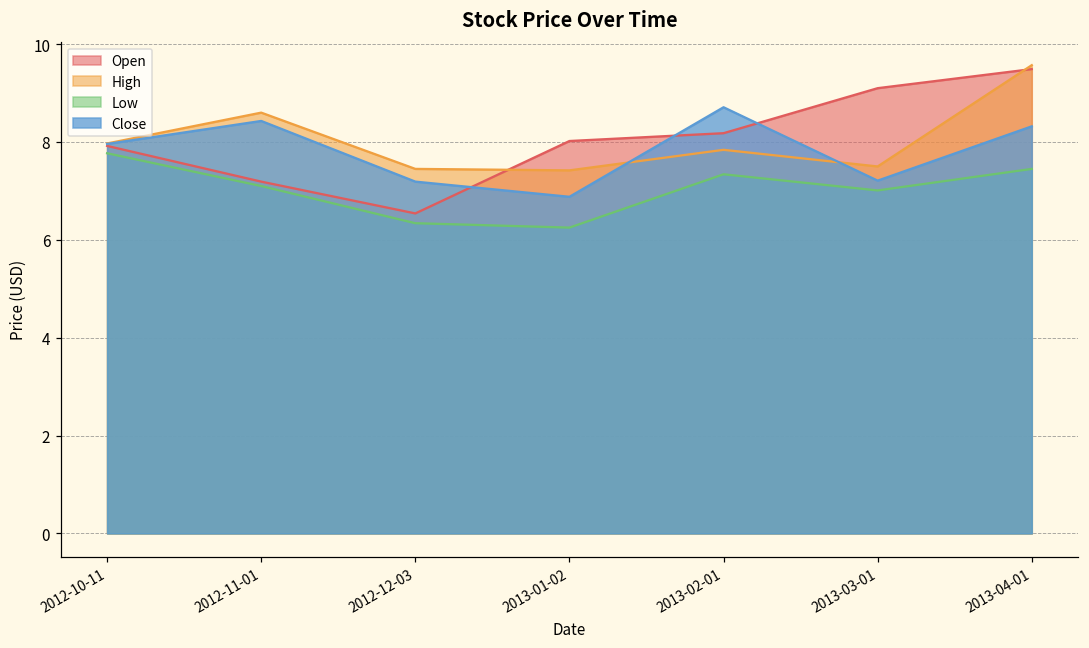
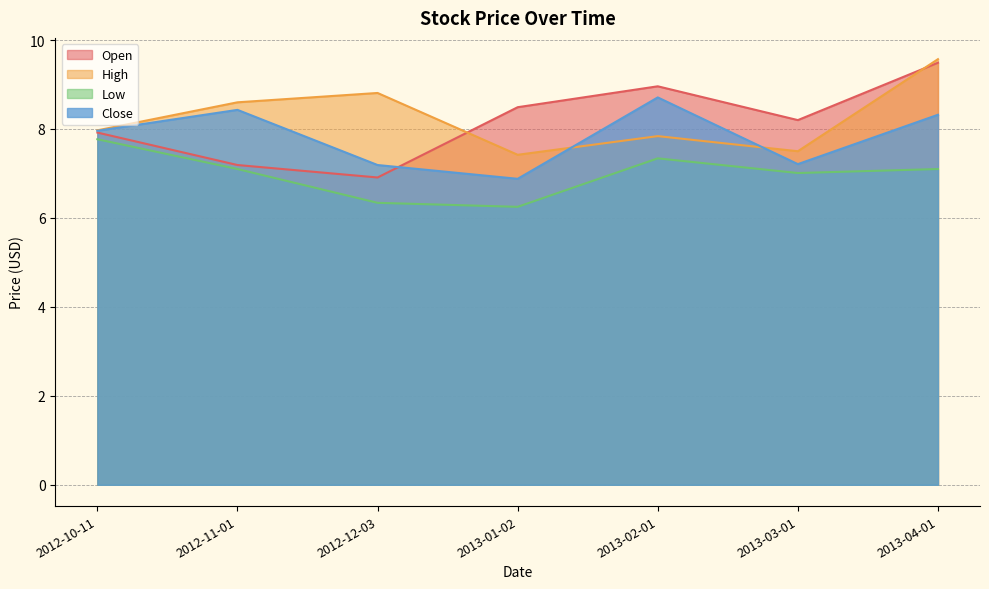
Open, 2012-12-03: 6.5 -> 6.9
High, 2012-12-03: 7.5 -> 8.8
Open, 2013-01-02: 8.0 -> 8.5
Open, 2013-02-01: 8.2 -> 9.0
Open, 2013-03-01: 9.1 -> 8.2
Low, 2013-04-01: 7.5 -> 7.1
